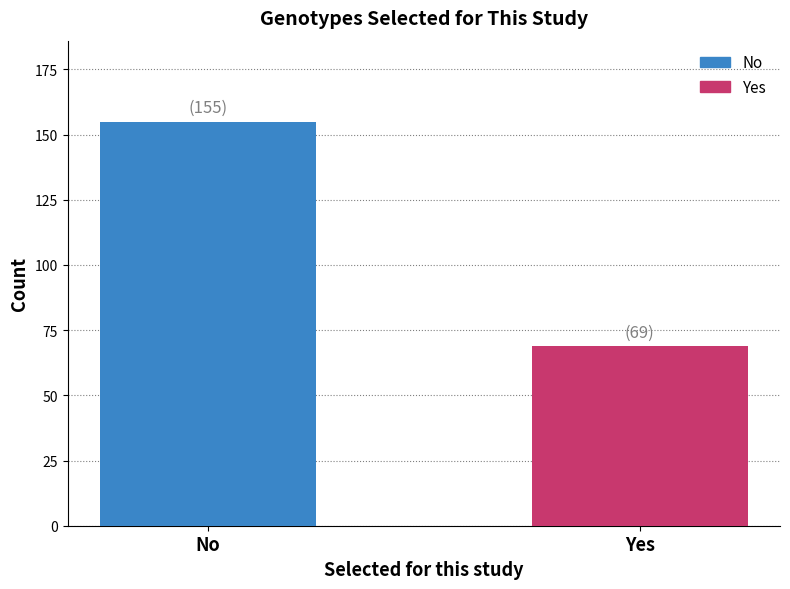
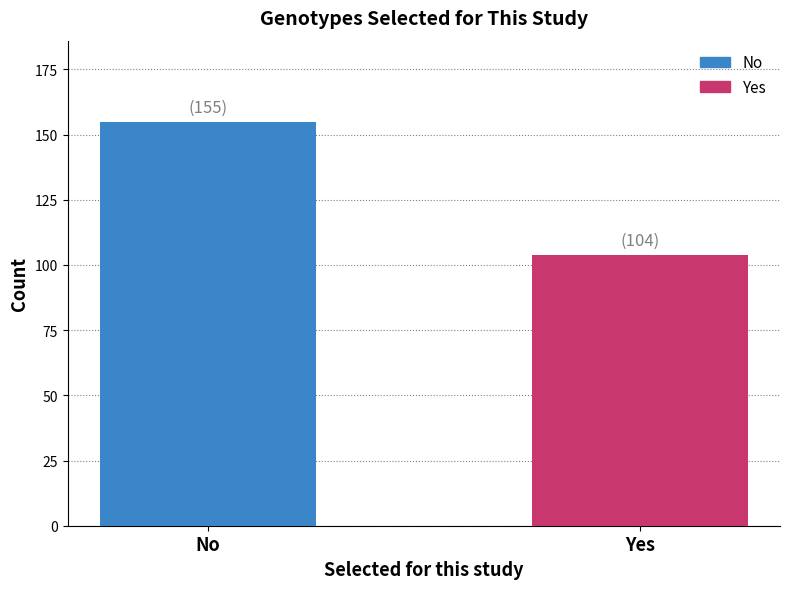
Yes: (69) -> (104)
